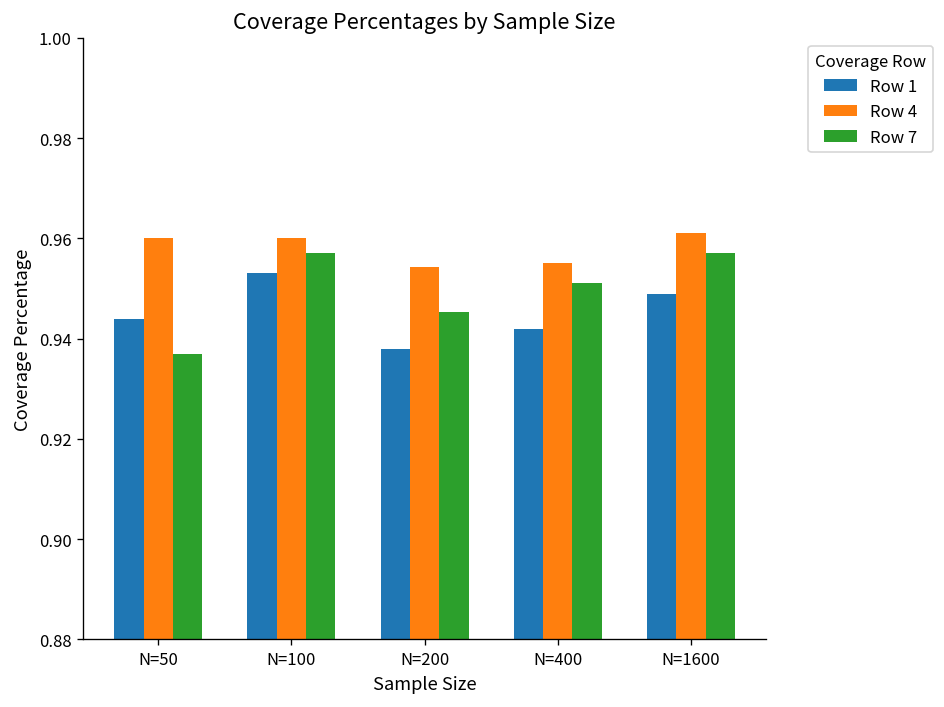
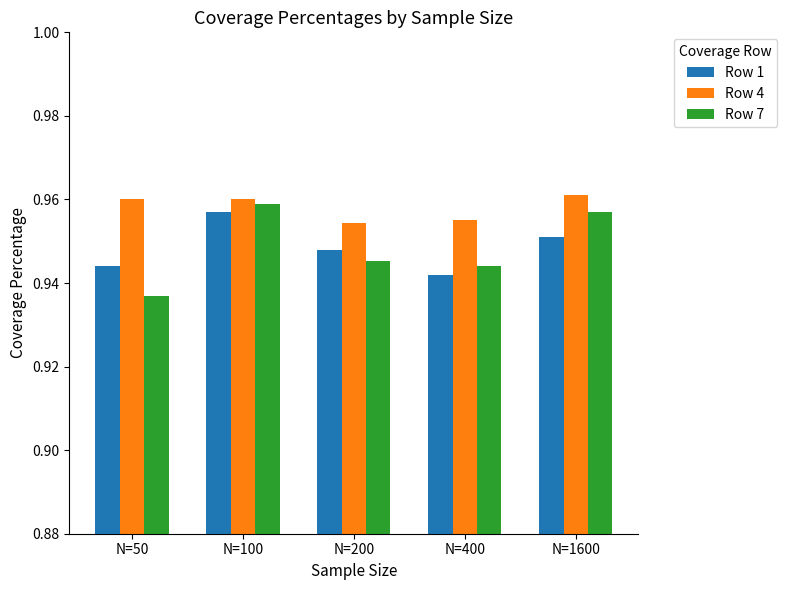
Row 1, N=100: 0.953 -> 0.957
Row 7, N=100: 0.957 -> 0.959
Row 1, N=200: 0.938 -> 0.948
Row 7, N=400: 0.951 -> 0.944
Row 1, N=1600: 0.949 -> 0.951
